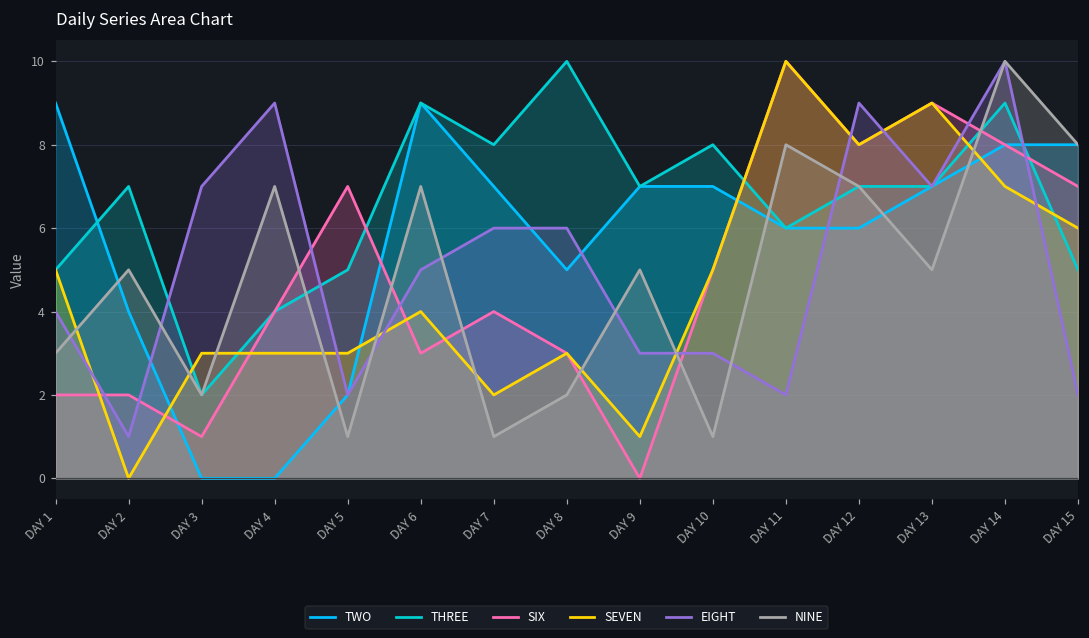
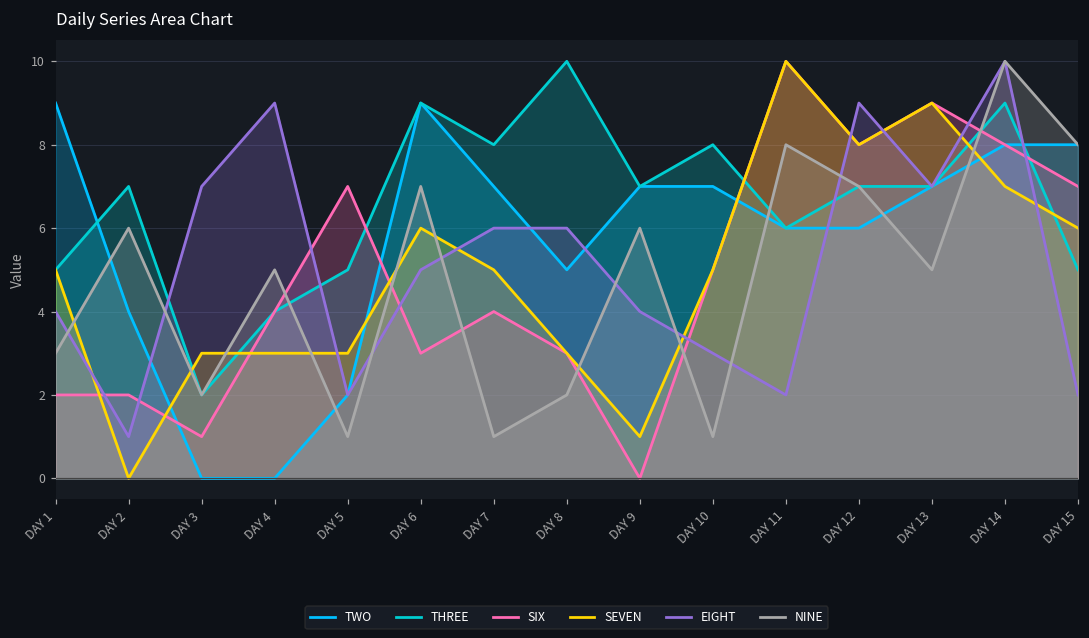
NINE, DAY 2: 5 -> 6
NINE, DAY 4: 7 -> 5
SEVEN, DAY 6: 4 -> 6
SEVEN, DAY 7: 2 -> 5
EIGHT, DAY 9: 3 -> 4
NINE, DAY 9: 5 -> 6
